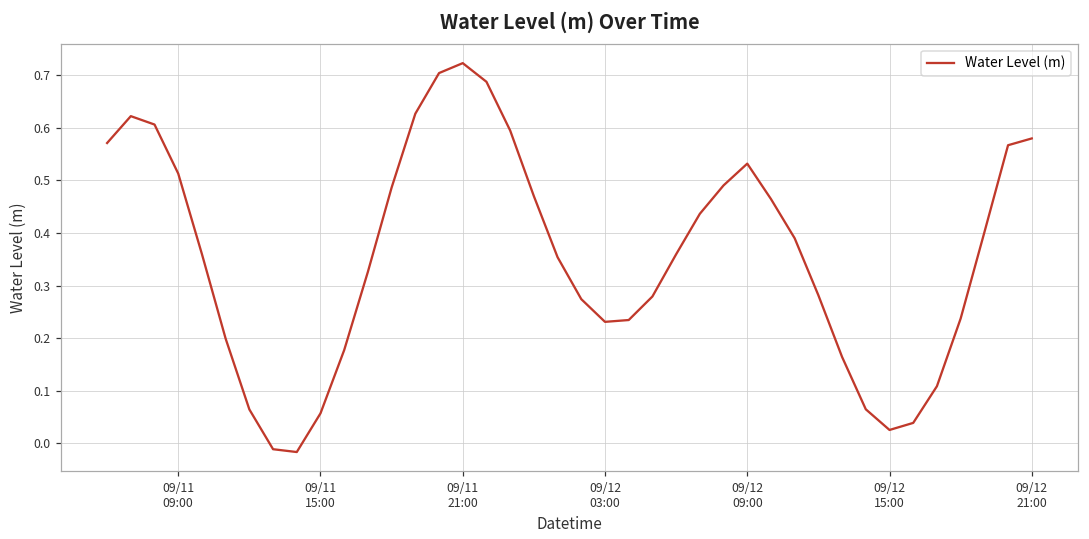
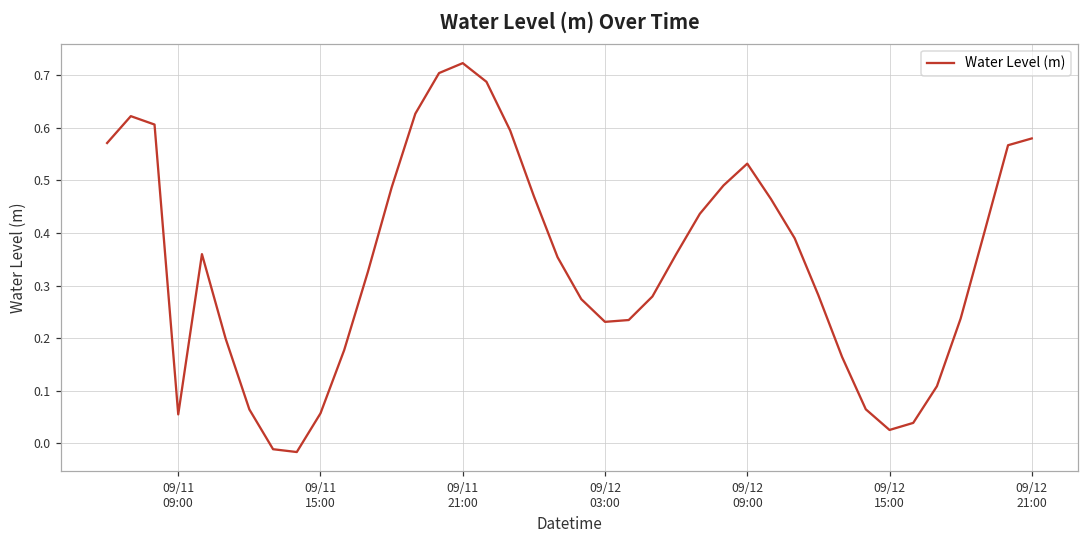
09/11 09:00: 0.51 -> 0.06
